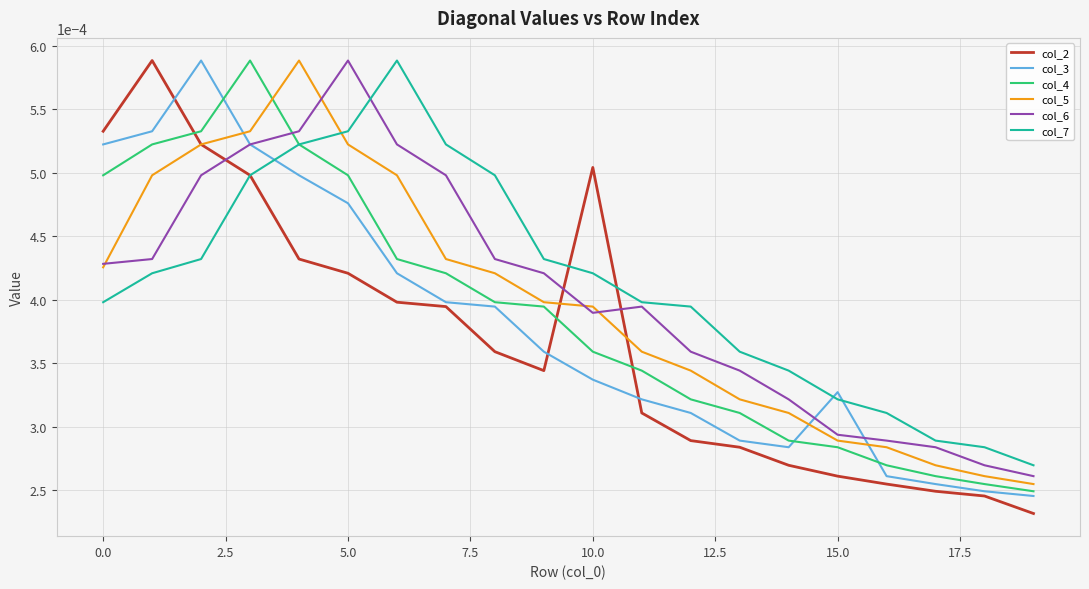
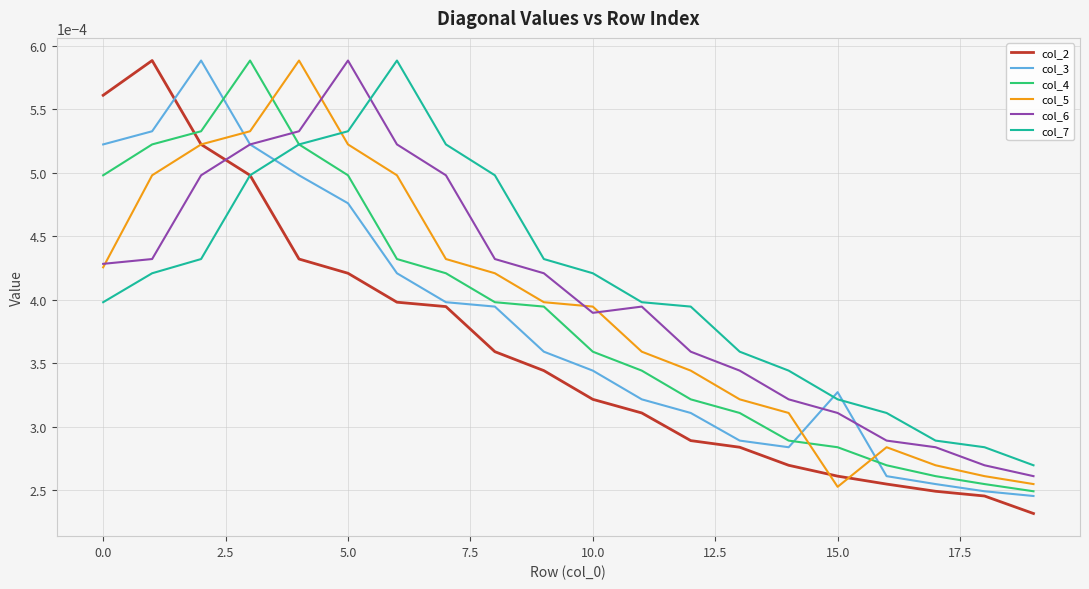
col_2, 0.0: 0.000533 -> 0.000561
col_2, 10.0: 0.000504 -> 0.000322
col_3, 10.0: 0.000337 -> 0.000344
col_5, 15.0: 0.000289 -> 0.000253
col_6, 15.0: 0.000294 -> 0.000311
